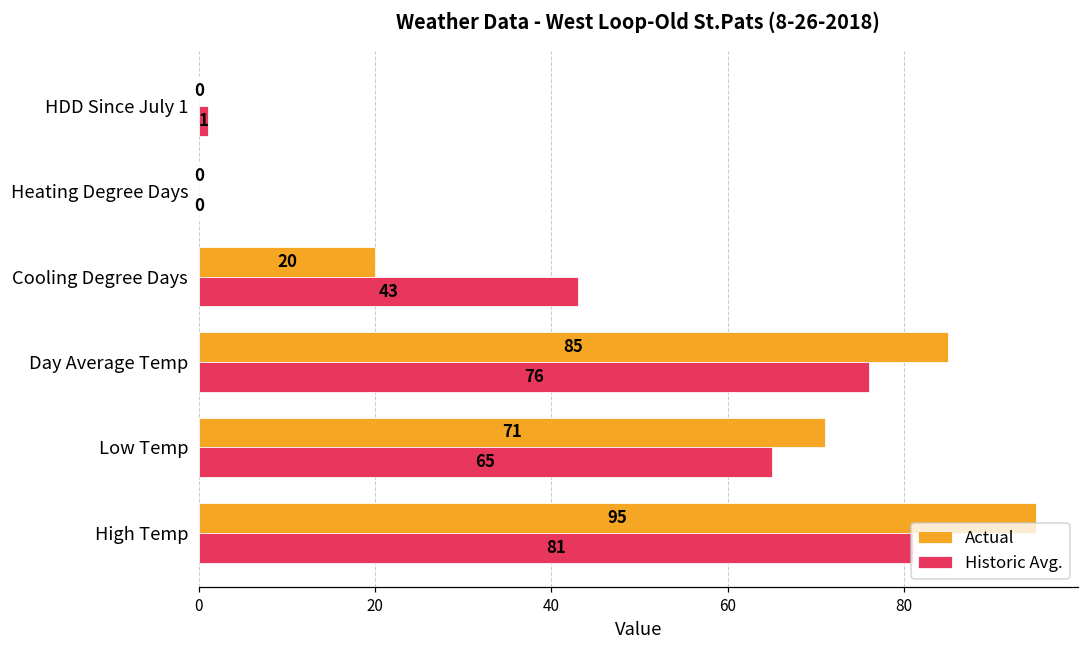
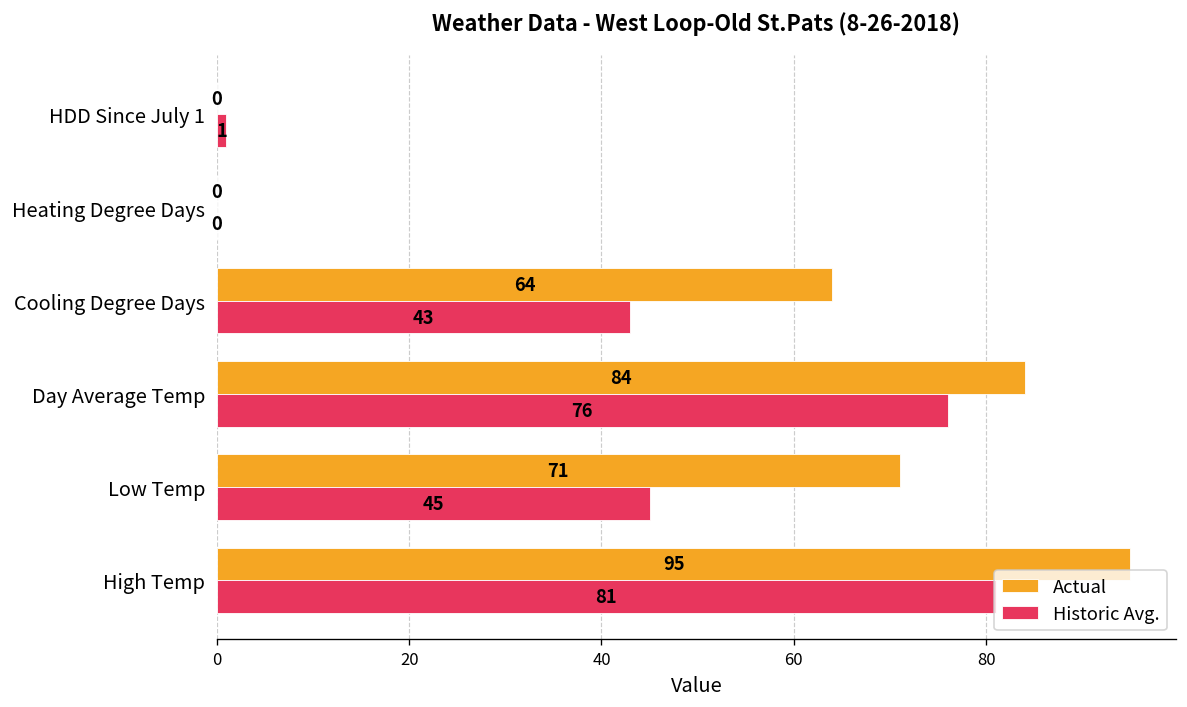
Actual, Cooling Degree Days: 20 -> 64
Actual, Day Average Temp: 85 -> 84
Historic Avg., Low Temp: 65 -> 45
